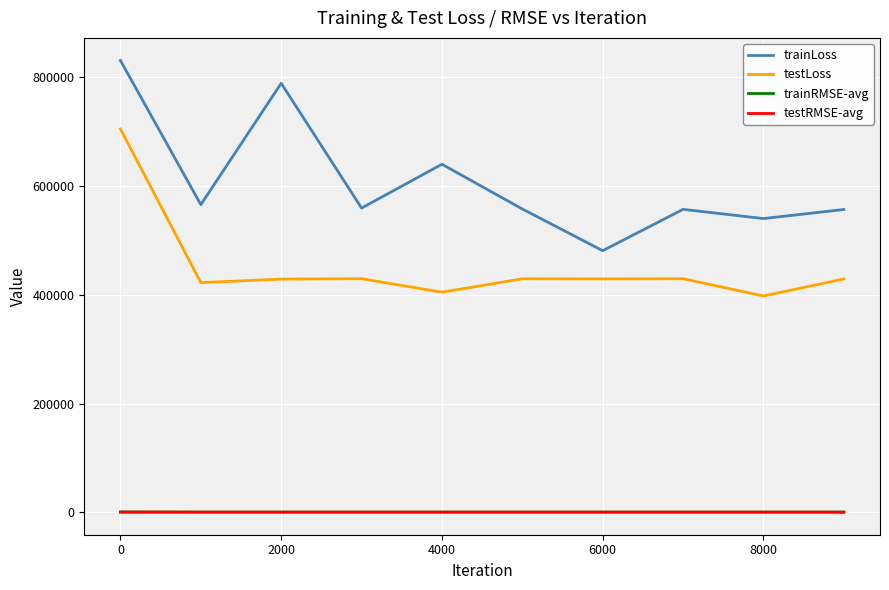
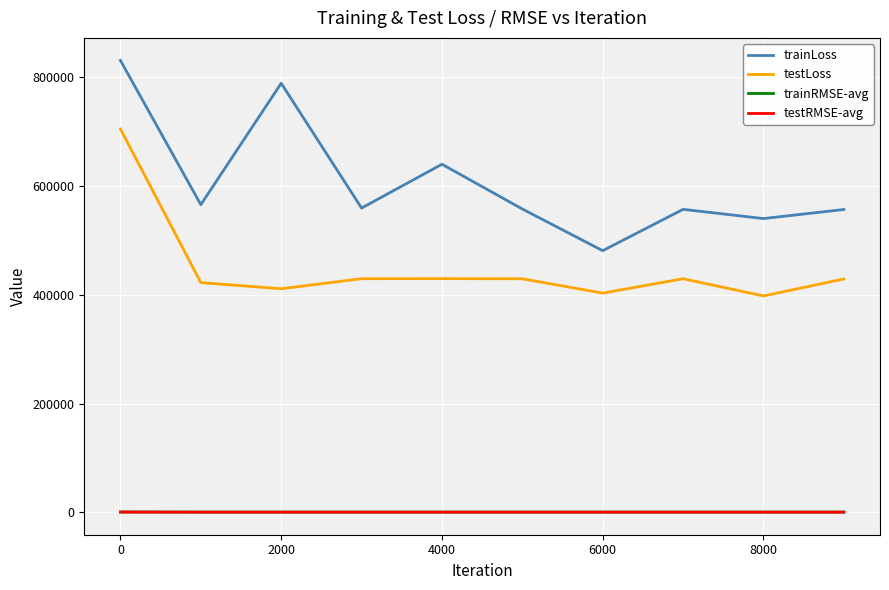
testLoss, 2000: 430000 -> 410000
testLoss, 4000: 400000 -> 430000
testLoss, 6000: 430000 -> 400000
